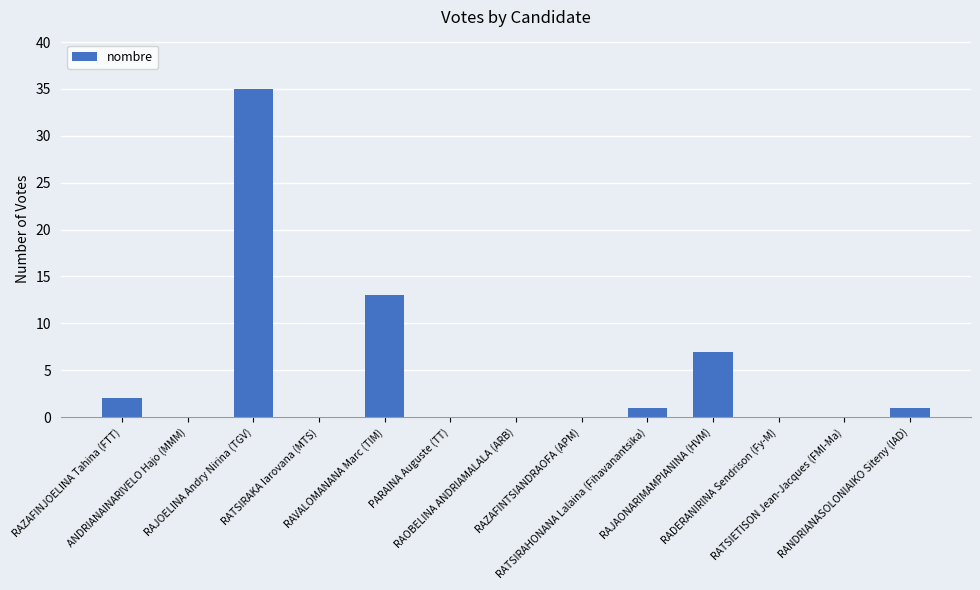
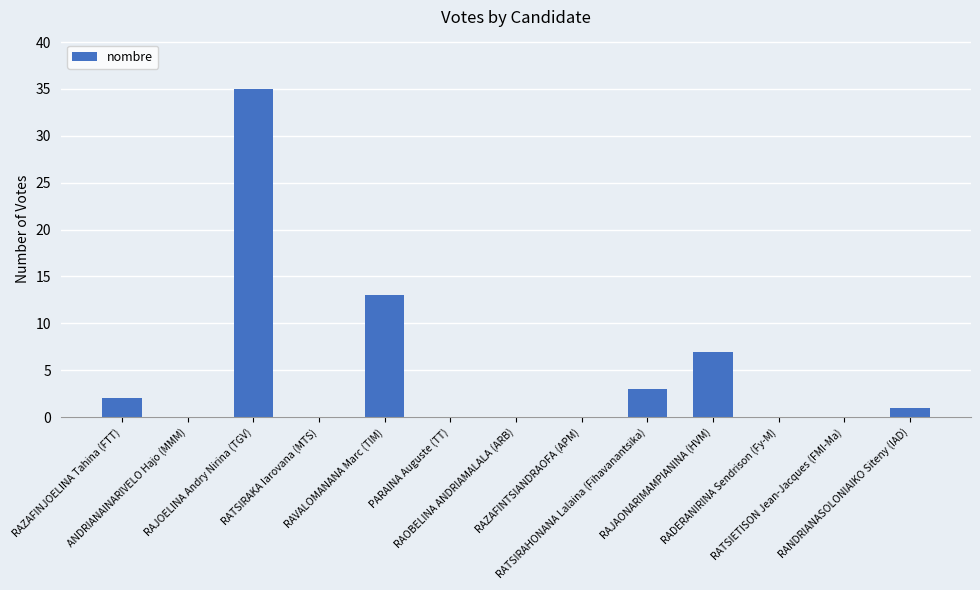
RATSIRAHONANA Lalaina (Fihavanantsika): 1 -> 3
